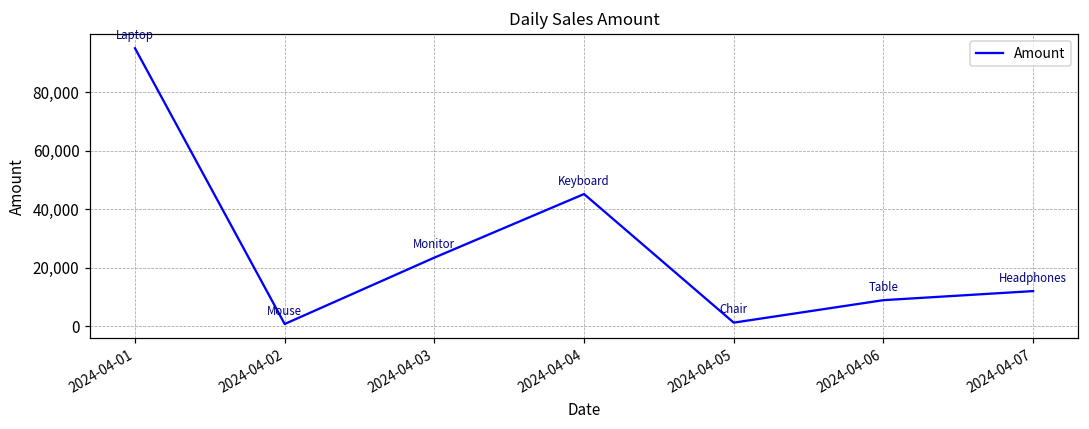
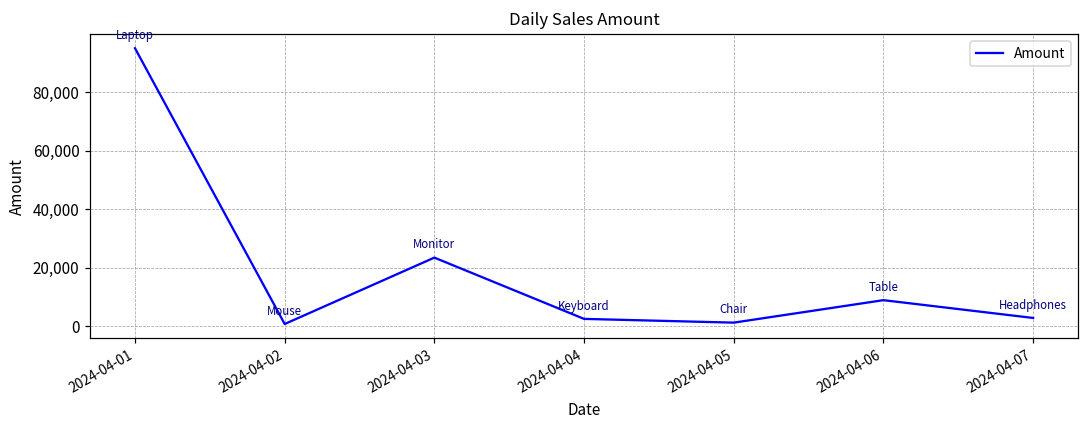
2024-04-04: 45,000 -> 3,000
2024-04-07: 12,000 -> 3,000
